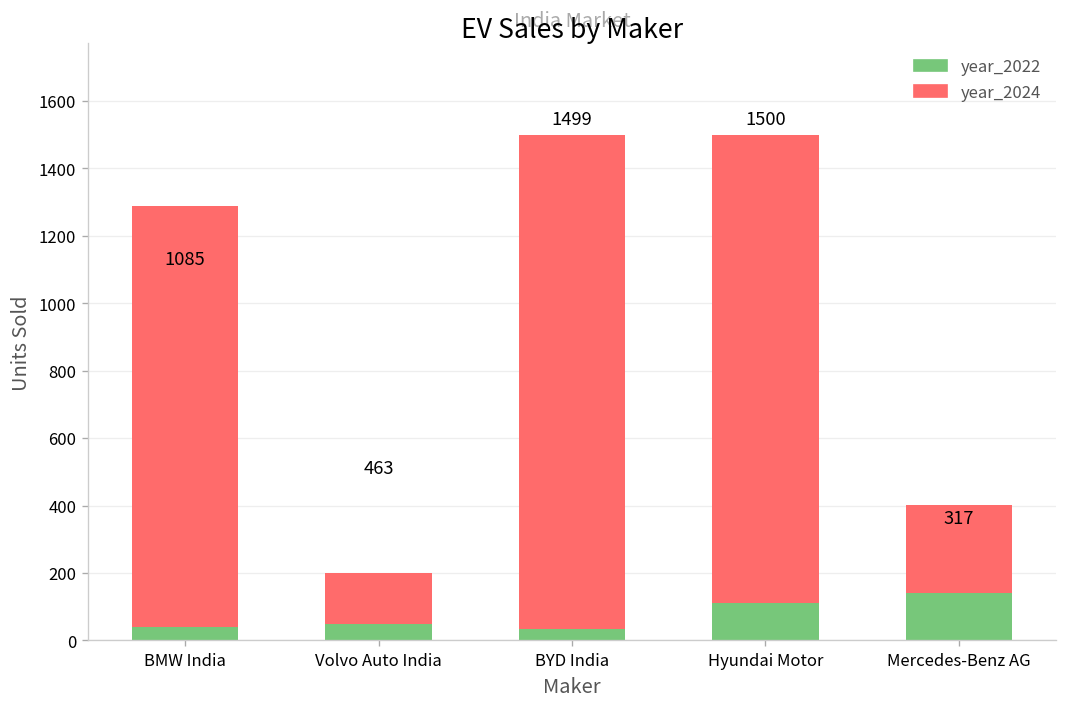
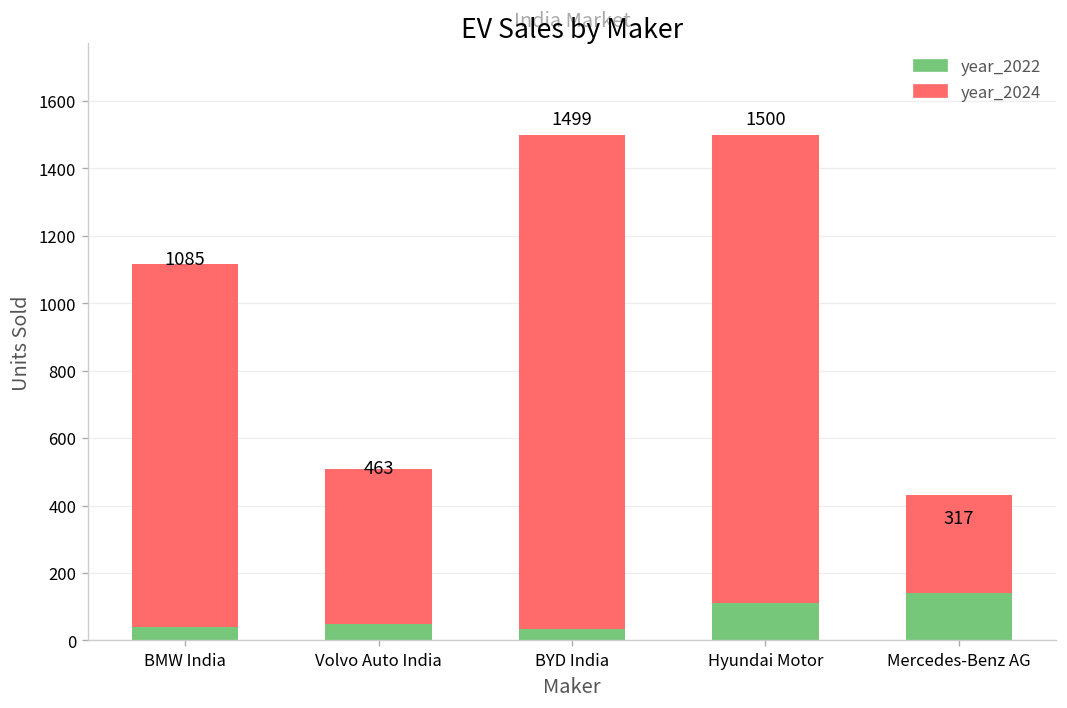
year_2024, BMW India: 1250 -> 1080
year_2024, Volvo Auto India: 150 -> 460
year_2024, Mercedes-Benz AG: 260 -> 290
